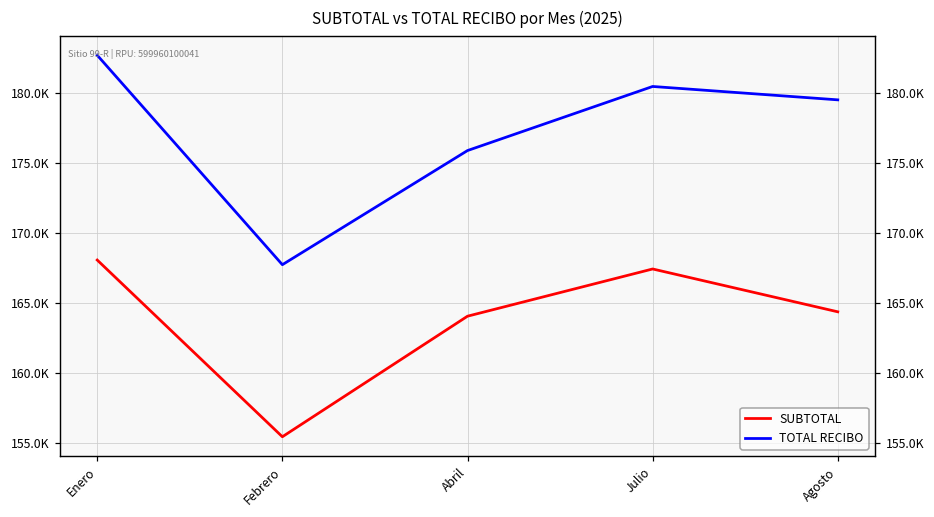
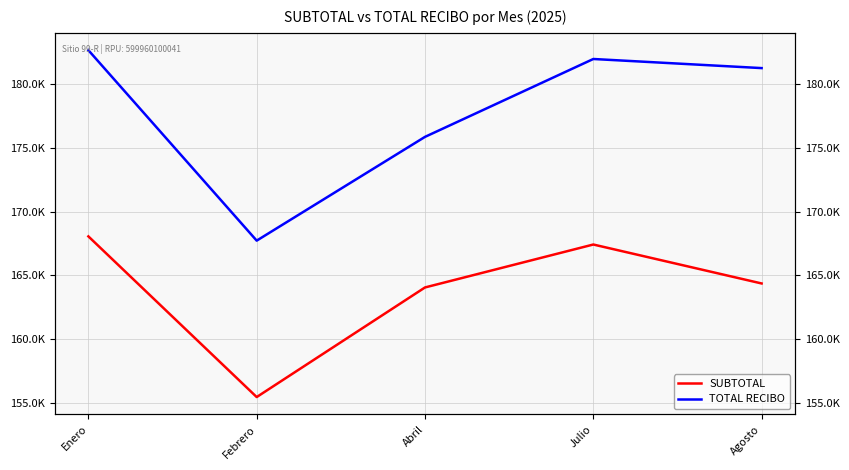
TOTAL RECIBO, Julio: 180400 -> 182000
TOTAL RECIBO, Agosto: 179500 -> 181300
